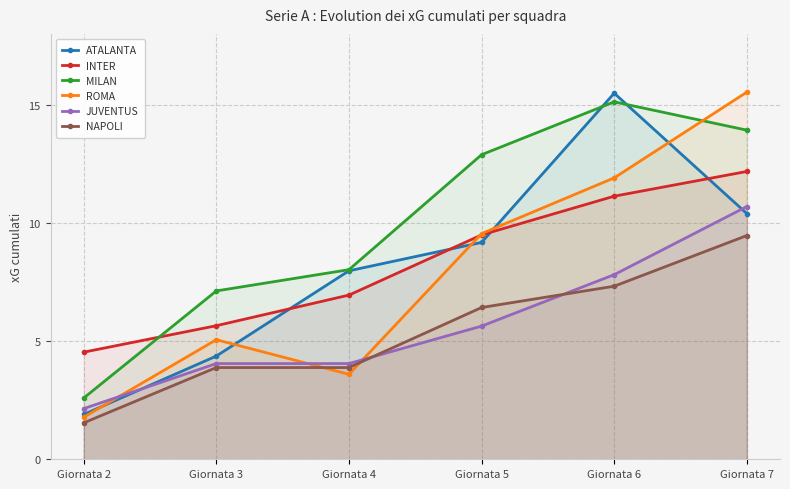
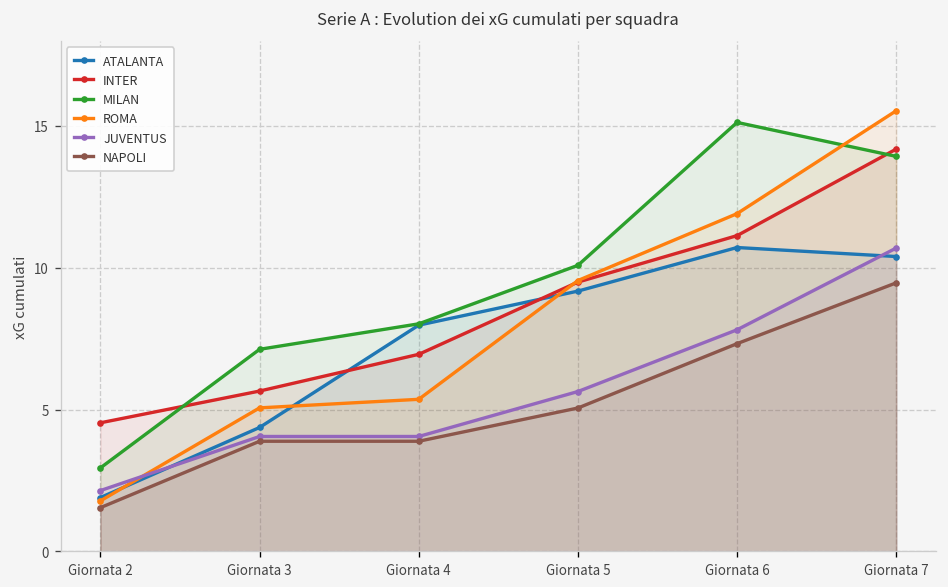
MILAN, Giornata 2: 2.6 -> 2.9
ROMA, Giornata 4: 3.6 -> 5.4
MILAN, Giornata 5: 12.9 -> 10.1
NAPOLI, Giornata 5: 6.4 -> 5.1
ATALANTA, Giornata 6: 15.5 -> 10.7
INTER, Giornata 7: 12.2 -> 14.2
